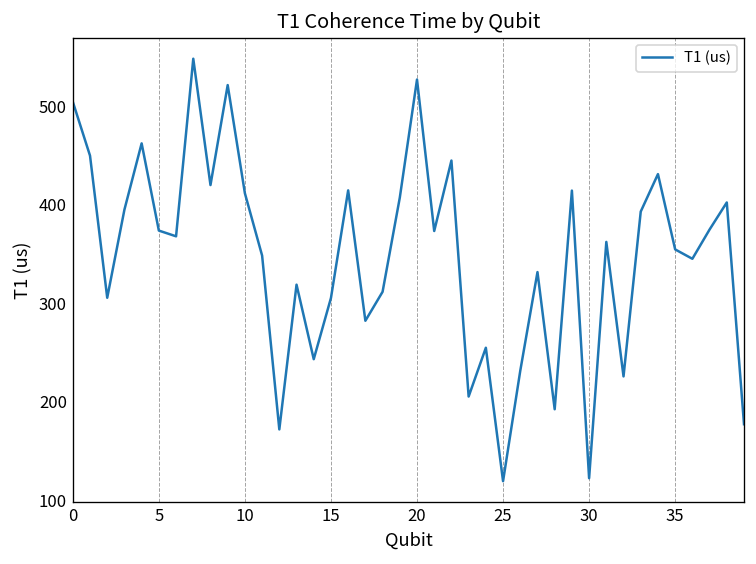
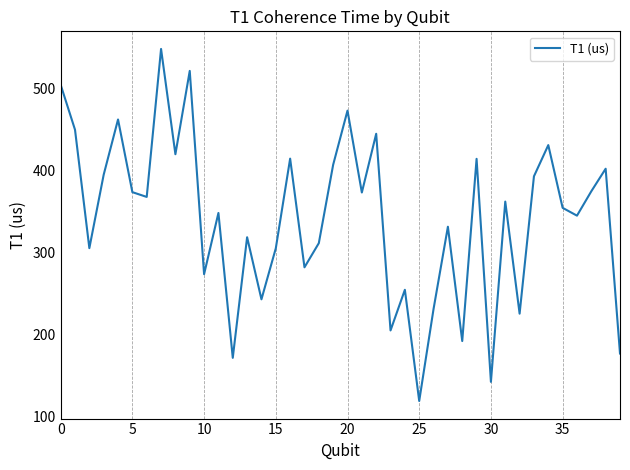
10: 410 -> 270
20: 530 -> 470
30: 120 -> 140
